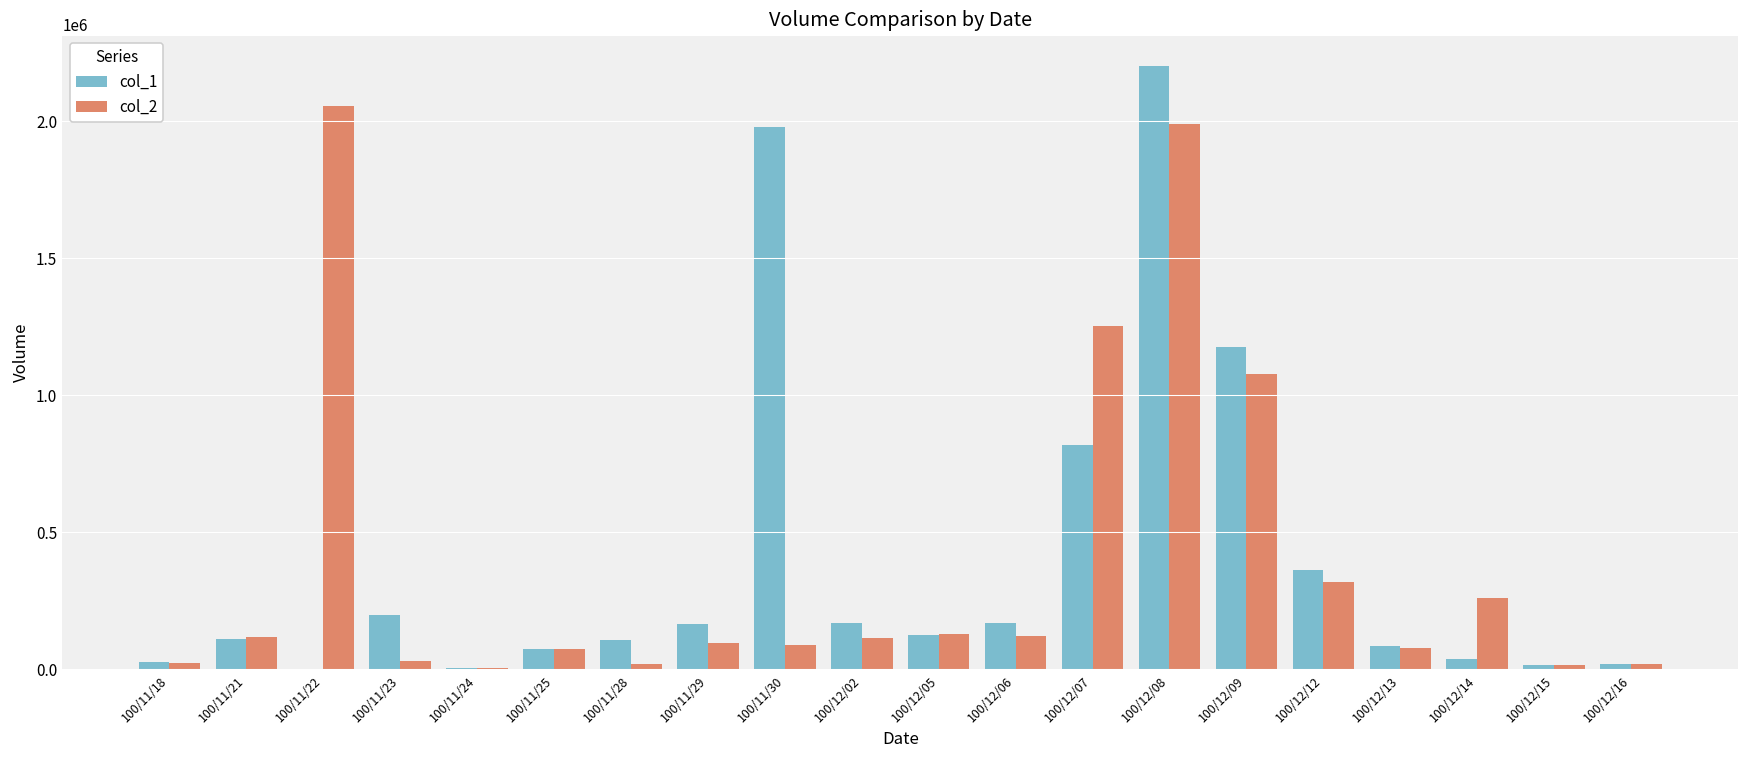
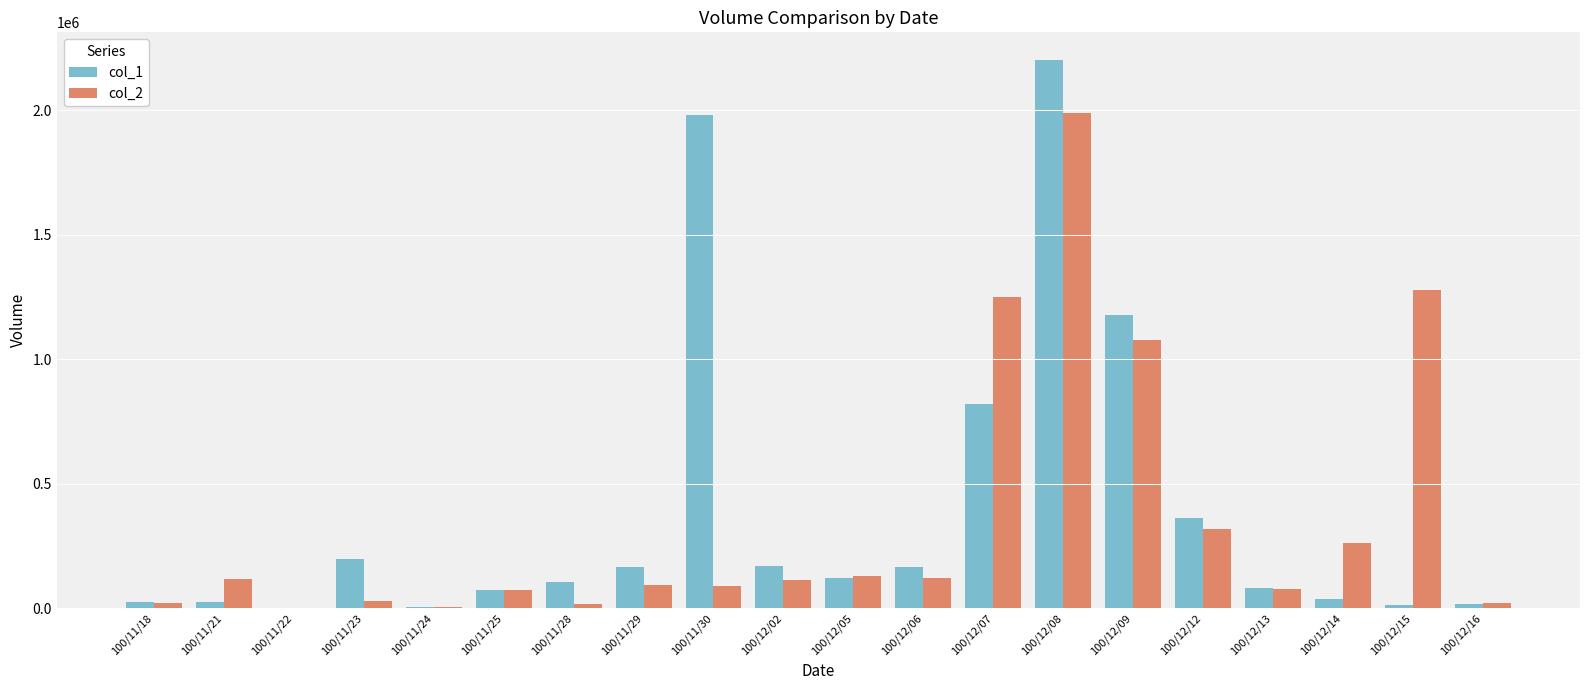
col_1, 100/11/21: 110000 -> 30000
col_2, 100/11/22: 2050000 -> 0
col_2, 100/12/15: 10000 -> 1280000
